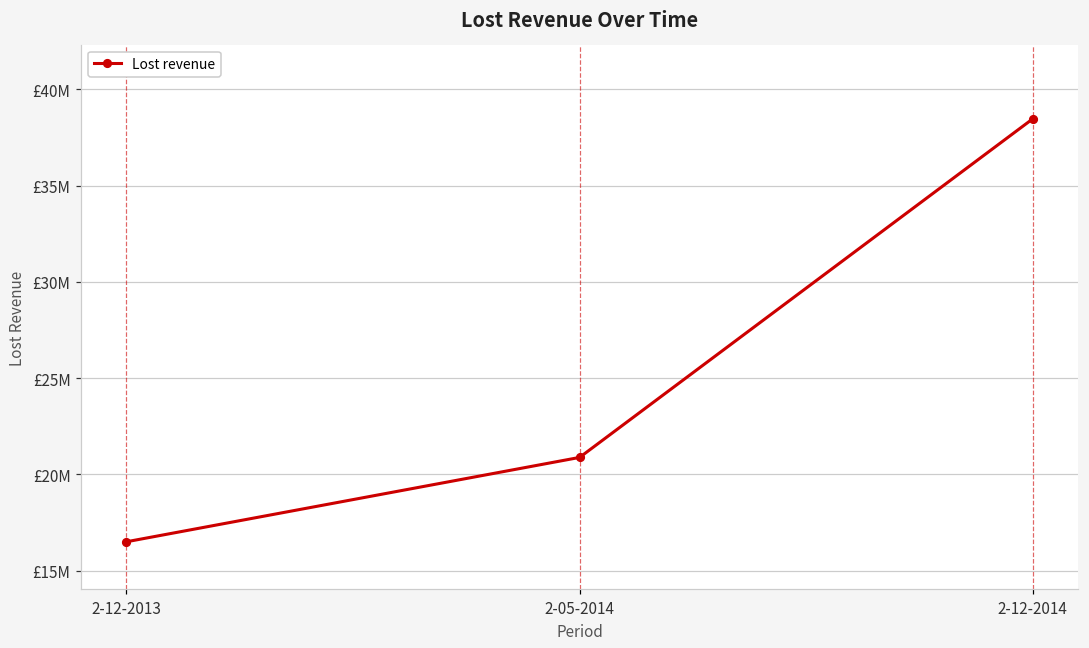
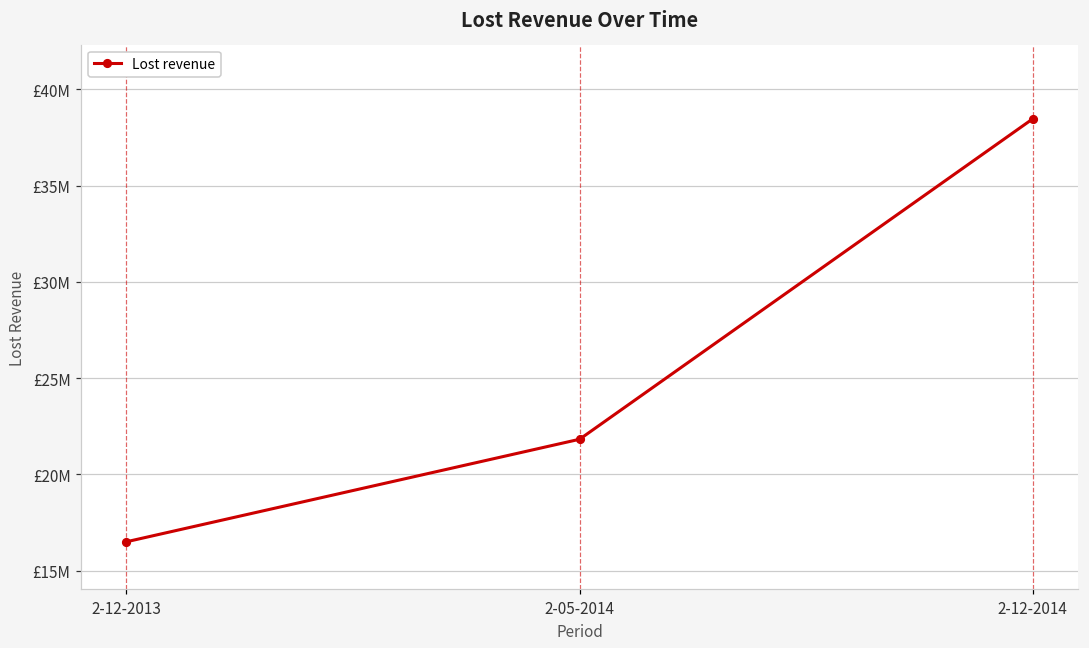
2-05-2014: £20900000 -> £21800000
